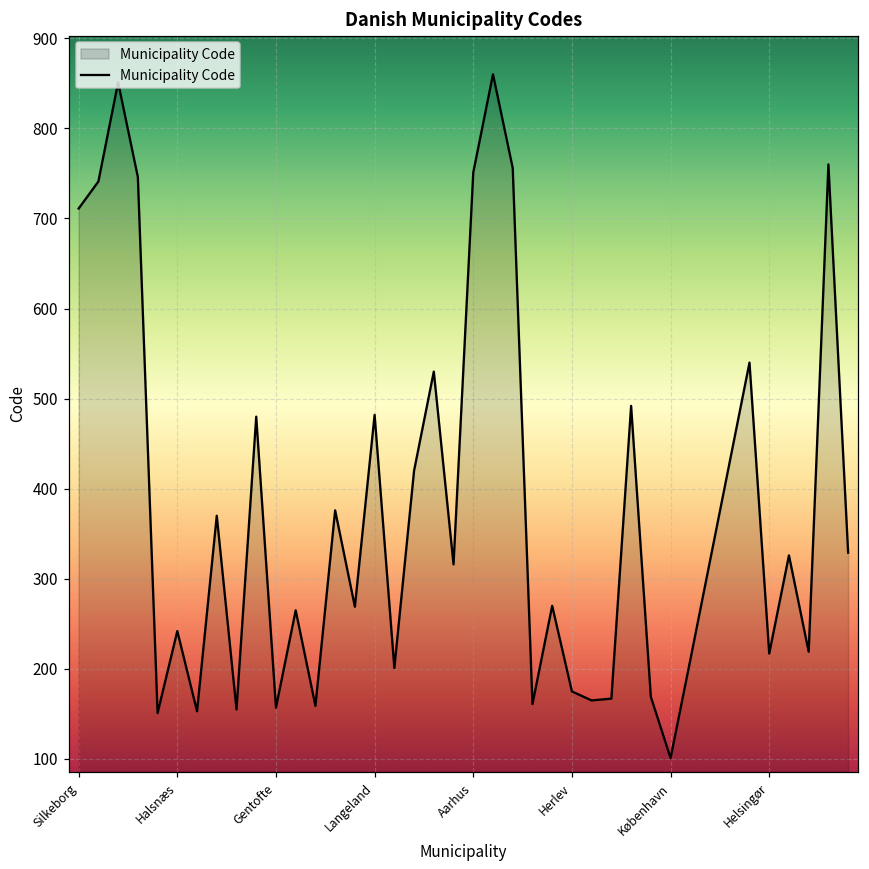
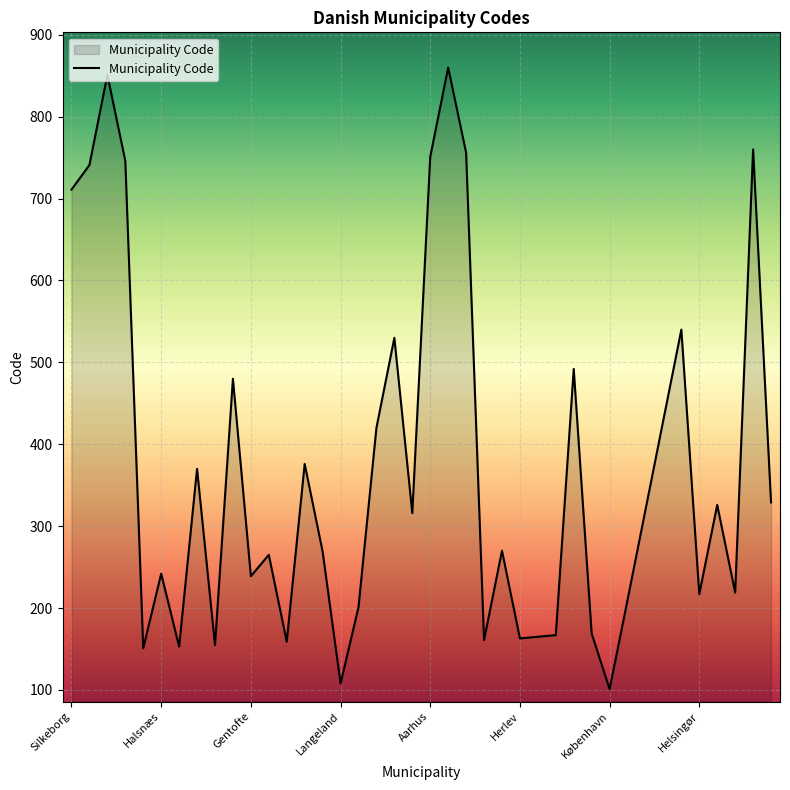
Gentofte: 160 -> 240
Langeland: 480 -> 110
Herlev: 180 -> 160
